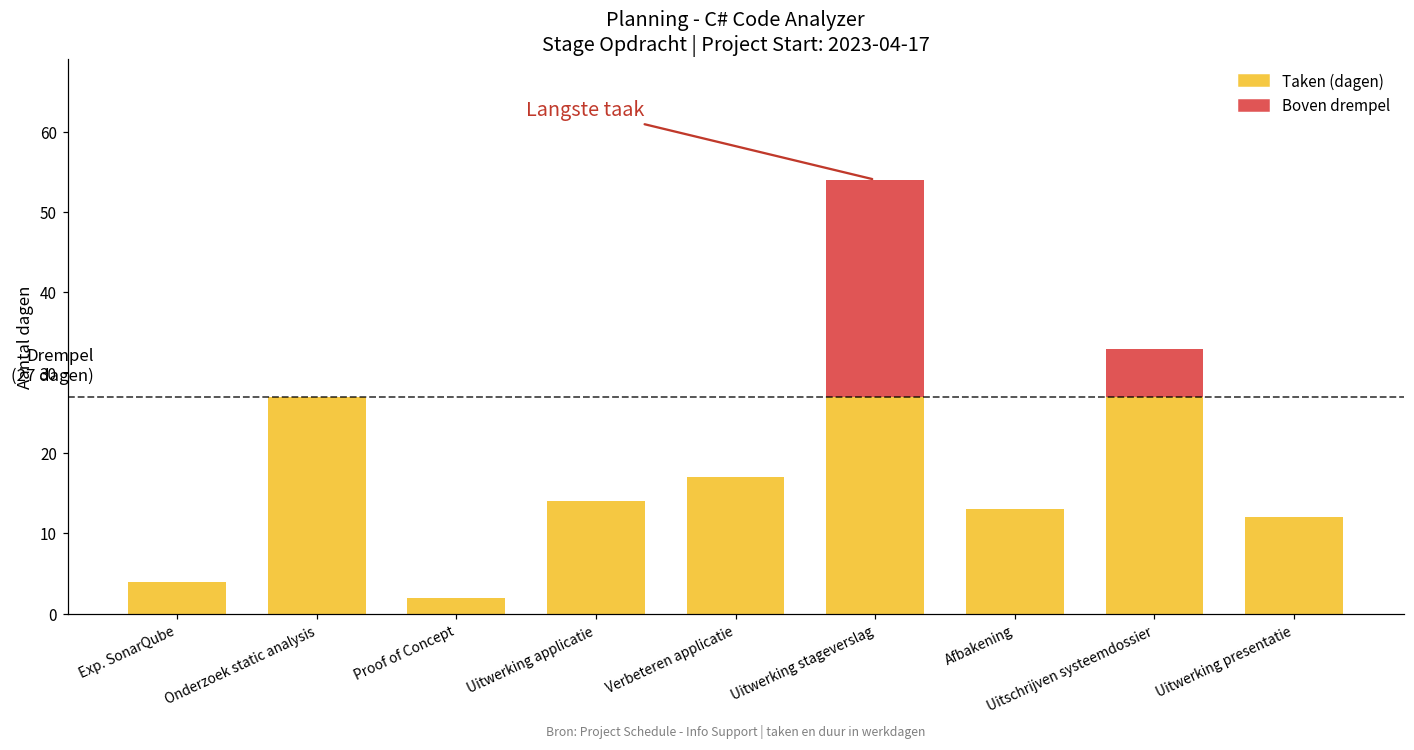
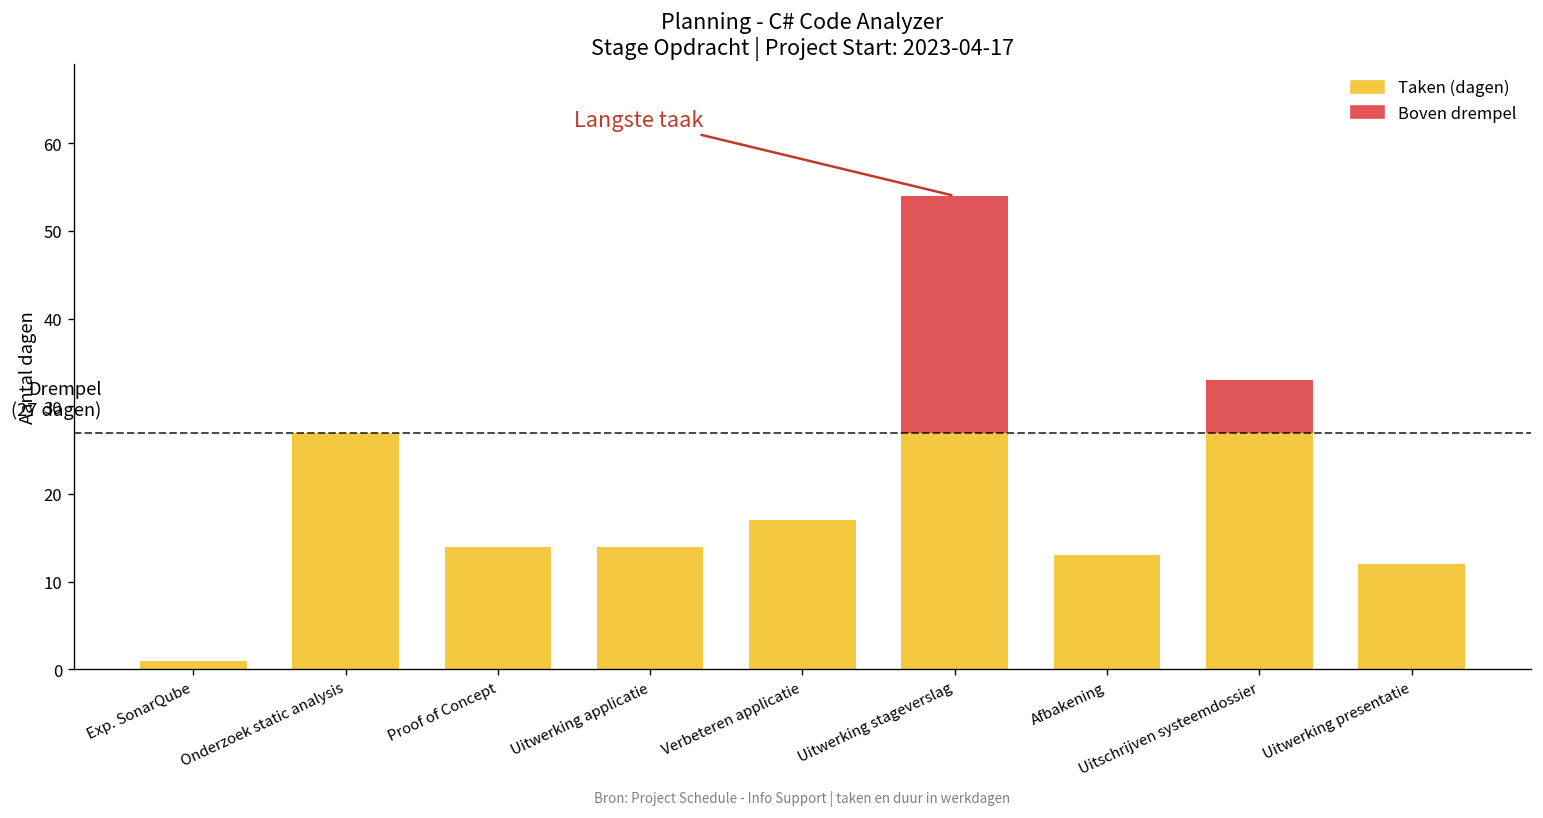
Taken (dagen), Exp. SonarQube: 4 -> 1
Taken (dagen), Proof of Concept: 2 -> 14
